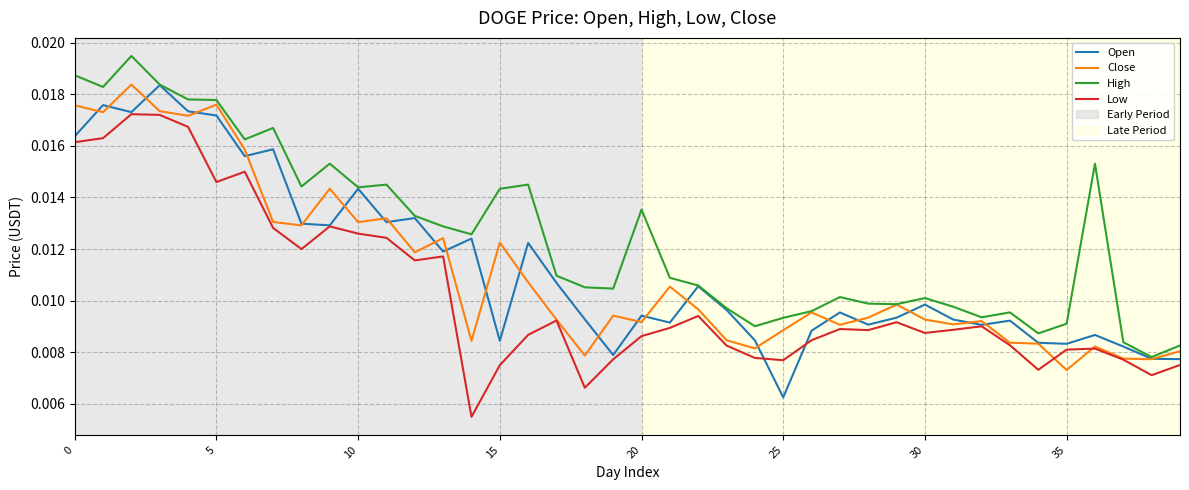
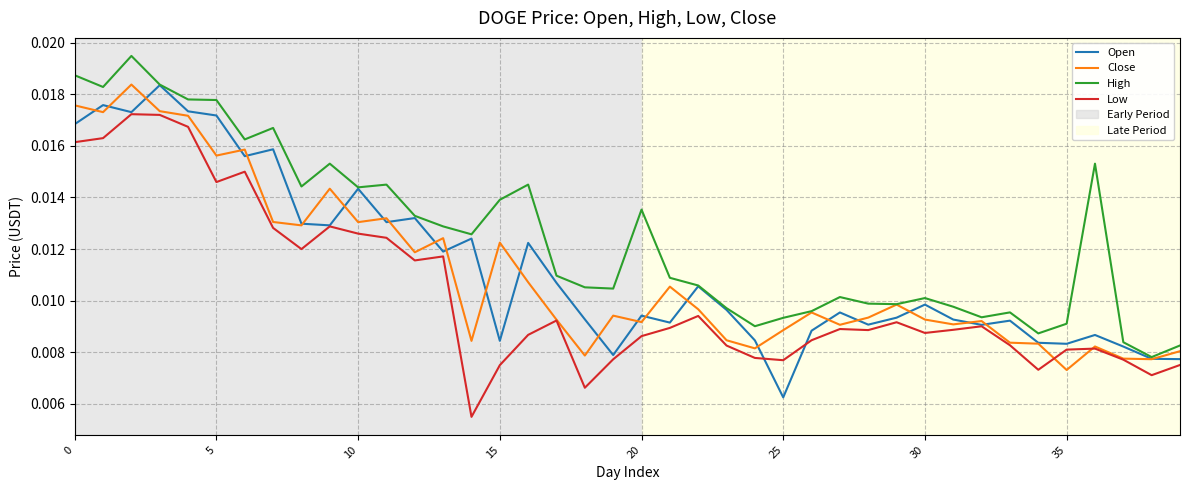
Open, 0: 0.0164 -> 0.0168
Close, 5: 0.0176 -> 0.0156
High, 15: 0.0143 -> 0.0139
